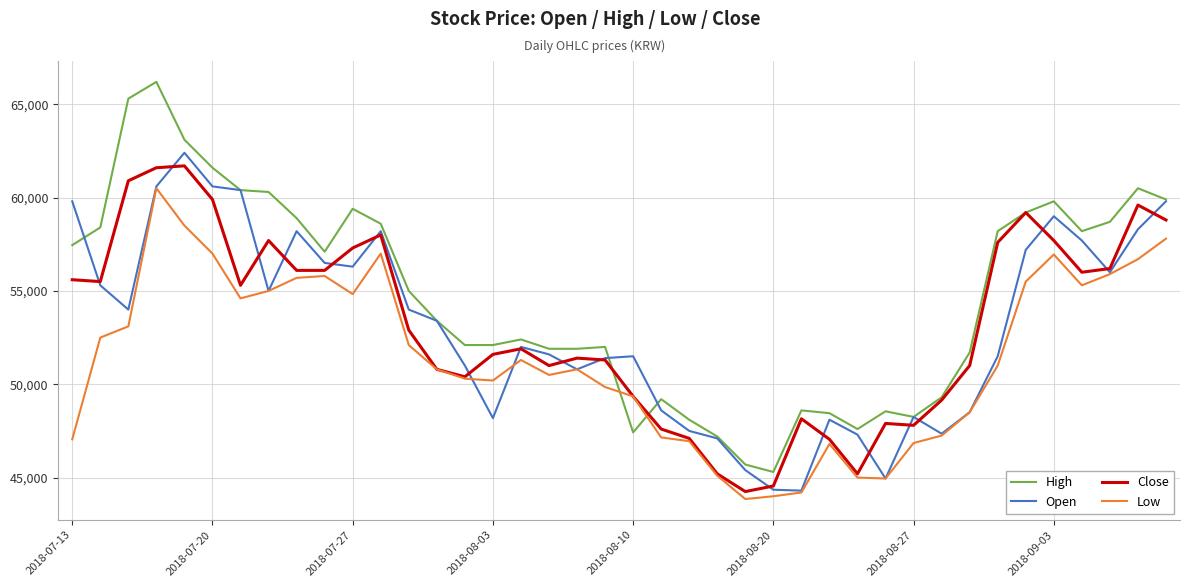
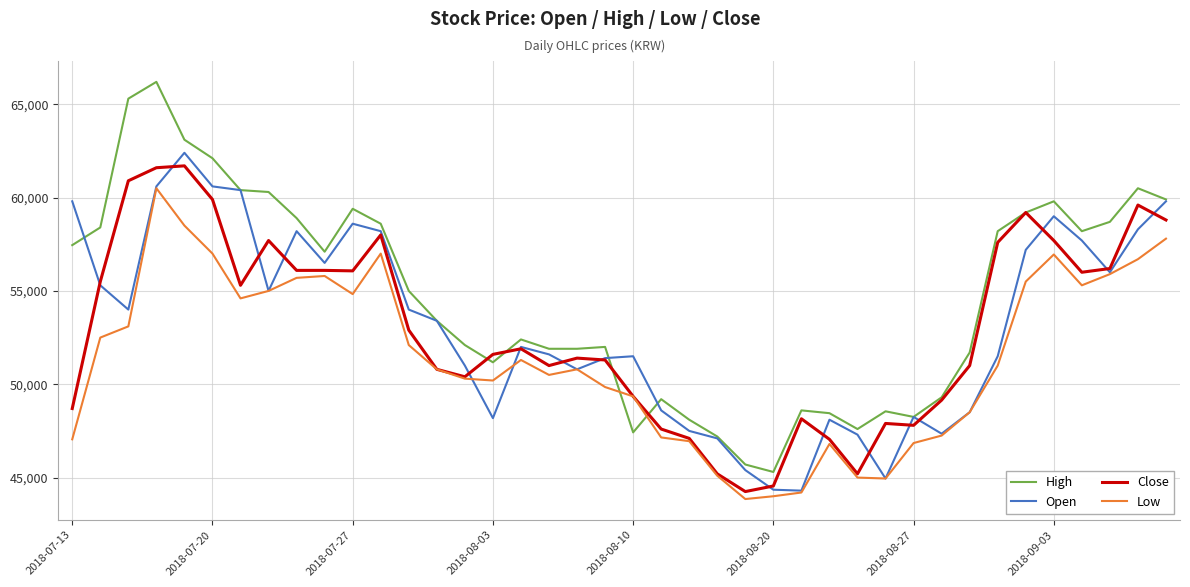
Close, 2018-07-13: 55,600 -> 48,700
High, 2018-07-20: 61,600 -> 62,100
Open, 2018-07-27: 56,300 -> 58,600
Close, 2018-07-27: 57,300 -> 56,100
High, 2018-08-03: 52,100 -> 51,200
